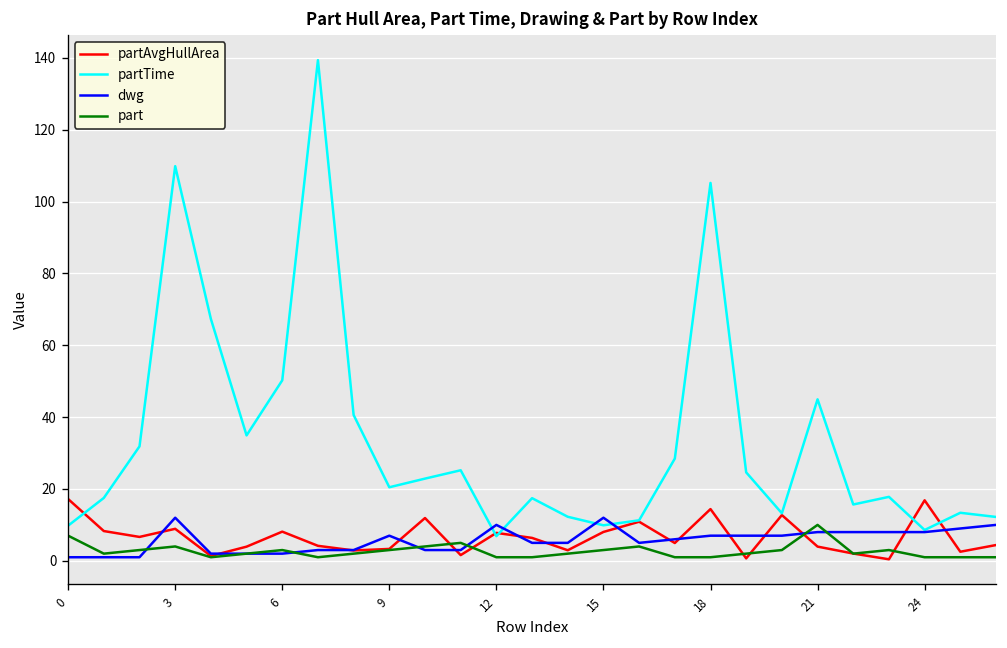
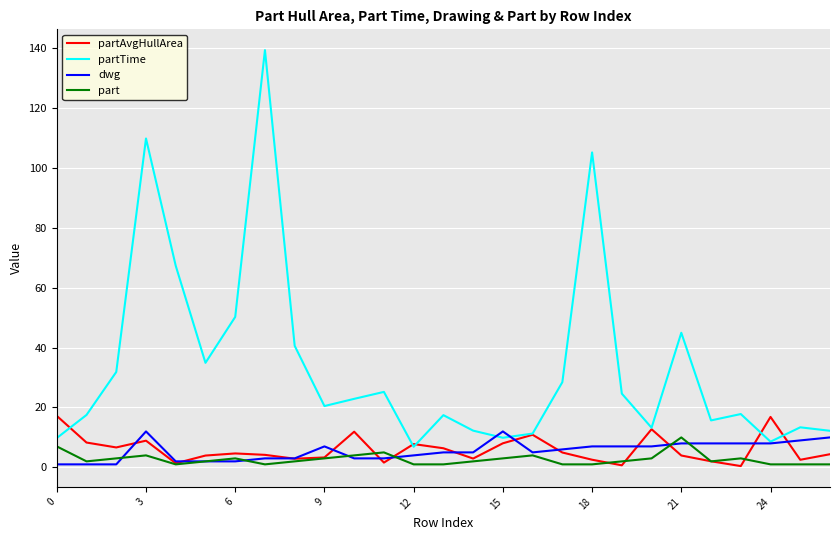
partAvgHullArea, 6: 8 -> 5
dwg, 12: 10 -> 4
partAvgHullArea, 18: 14 -> 3
